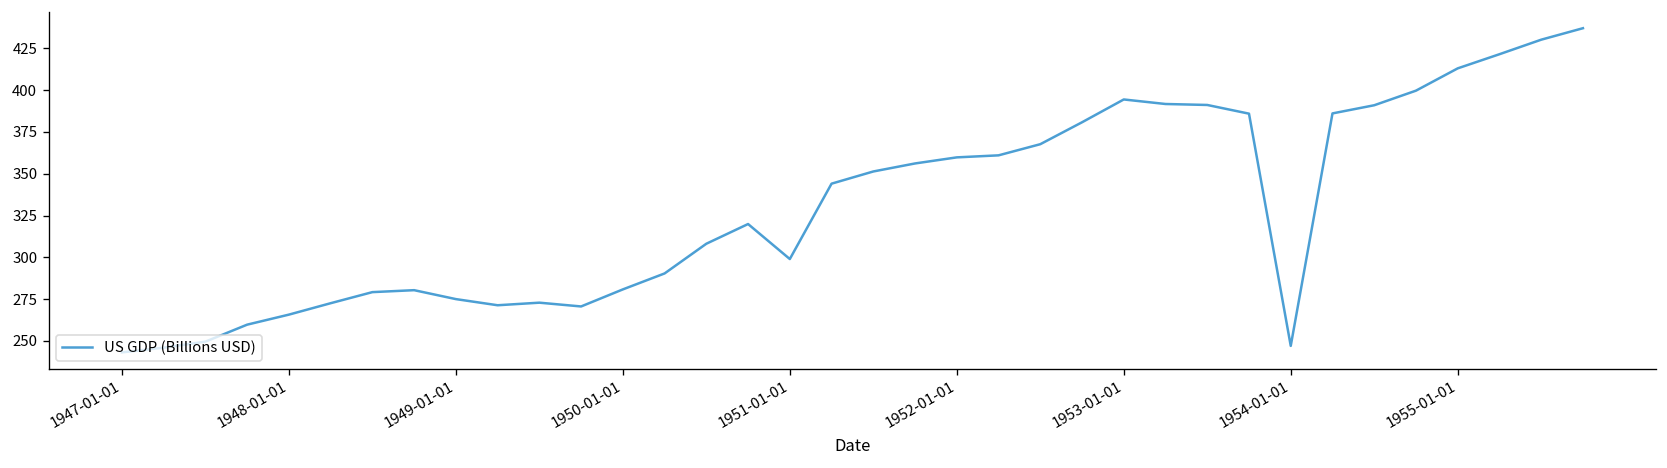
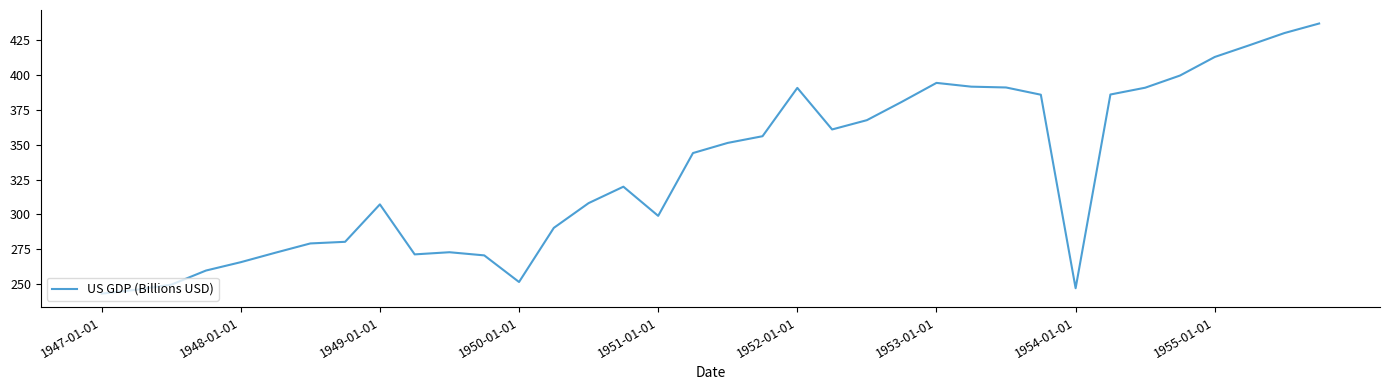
1949-01-01: 275 -> 307
1950-01-01: 281 -> 252
1952-01-01: 360 -> 391
